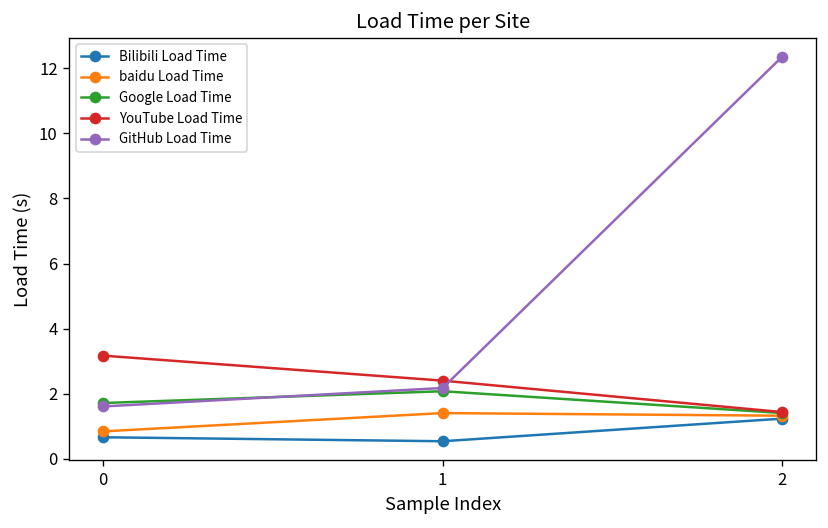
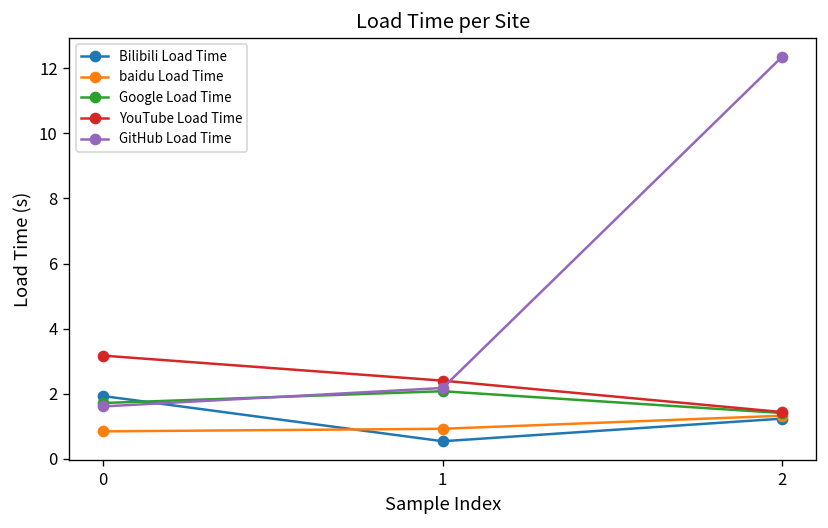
Bilibili Load Time, 0: 0.7 -> 1.9
baidu Load Time, 1: 1.4 -> 0.9
